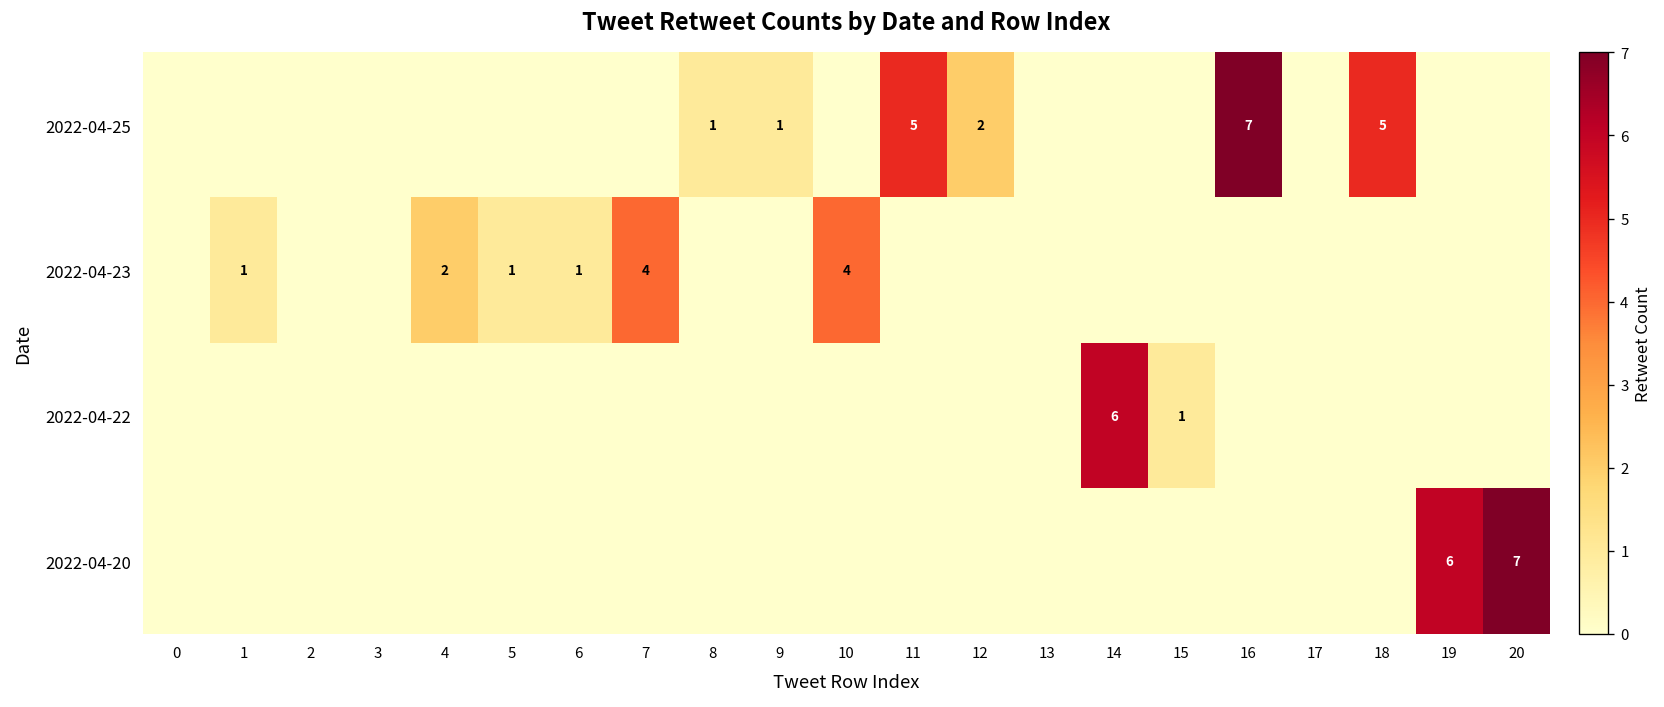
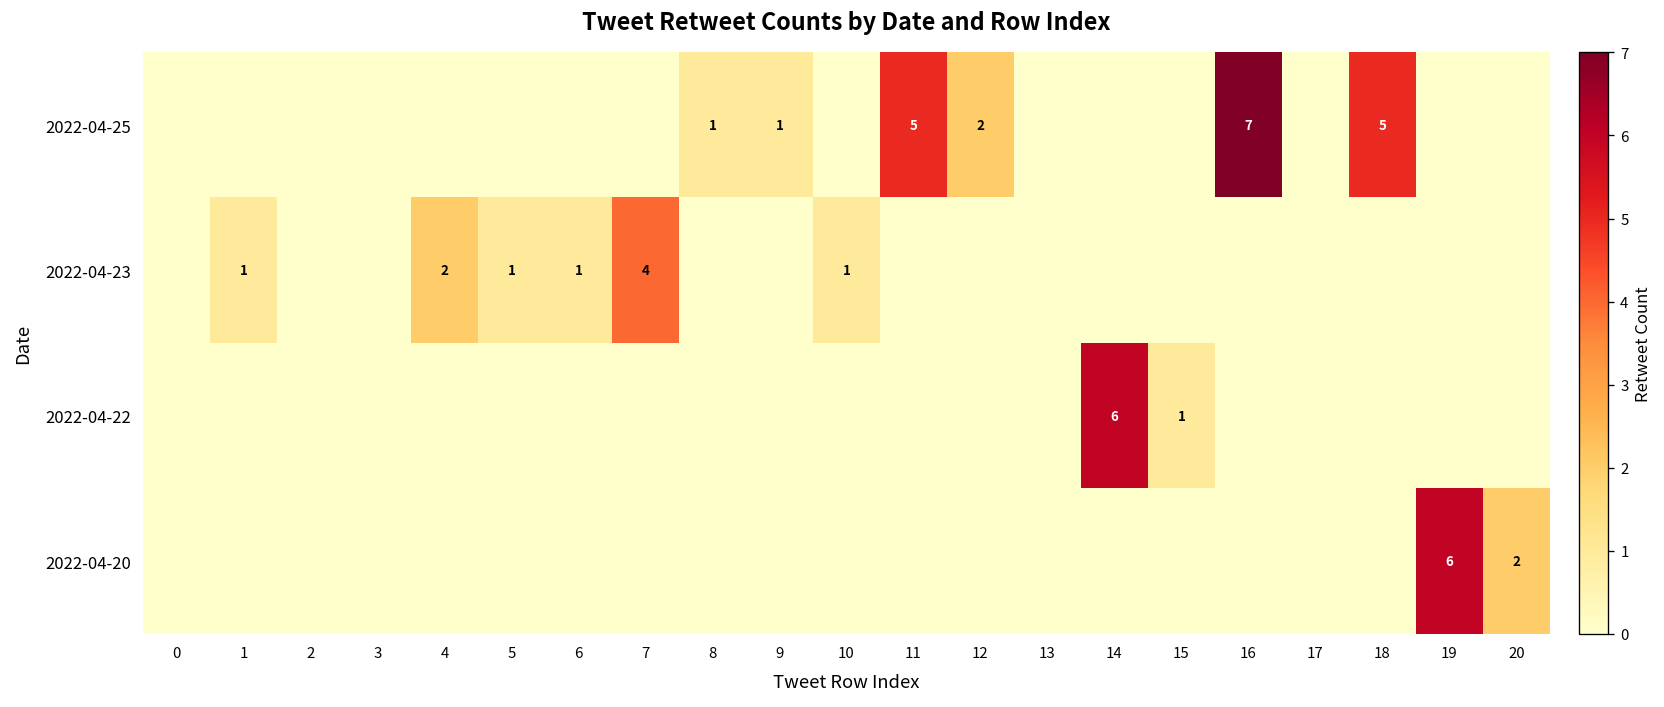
2022-04-23, 10: 4 -> 1
2022-04-20, 20: 7 -> 2
